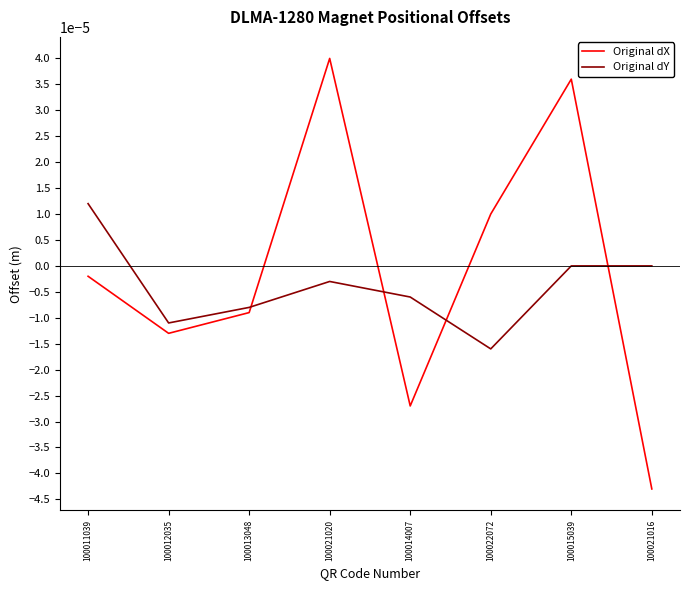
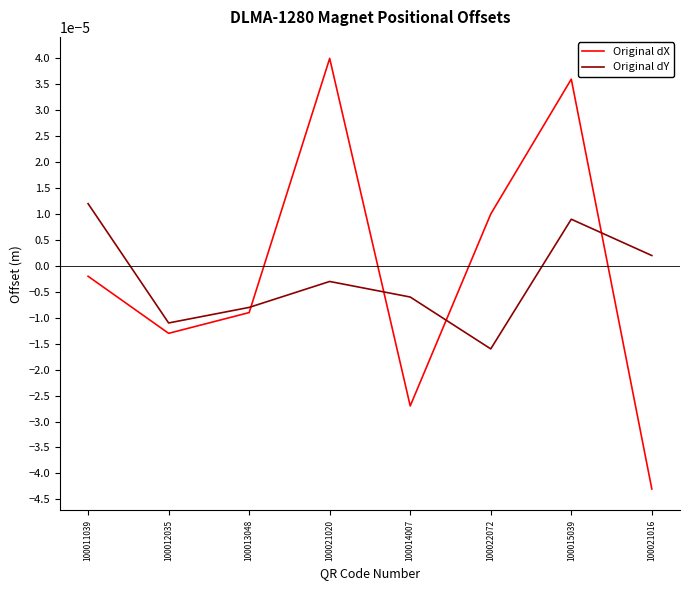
Original dY, 100015039: 0.00000 -> 0.00001
Original dY, 100021016: 0.000000 -> 0.000002
